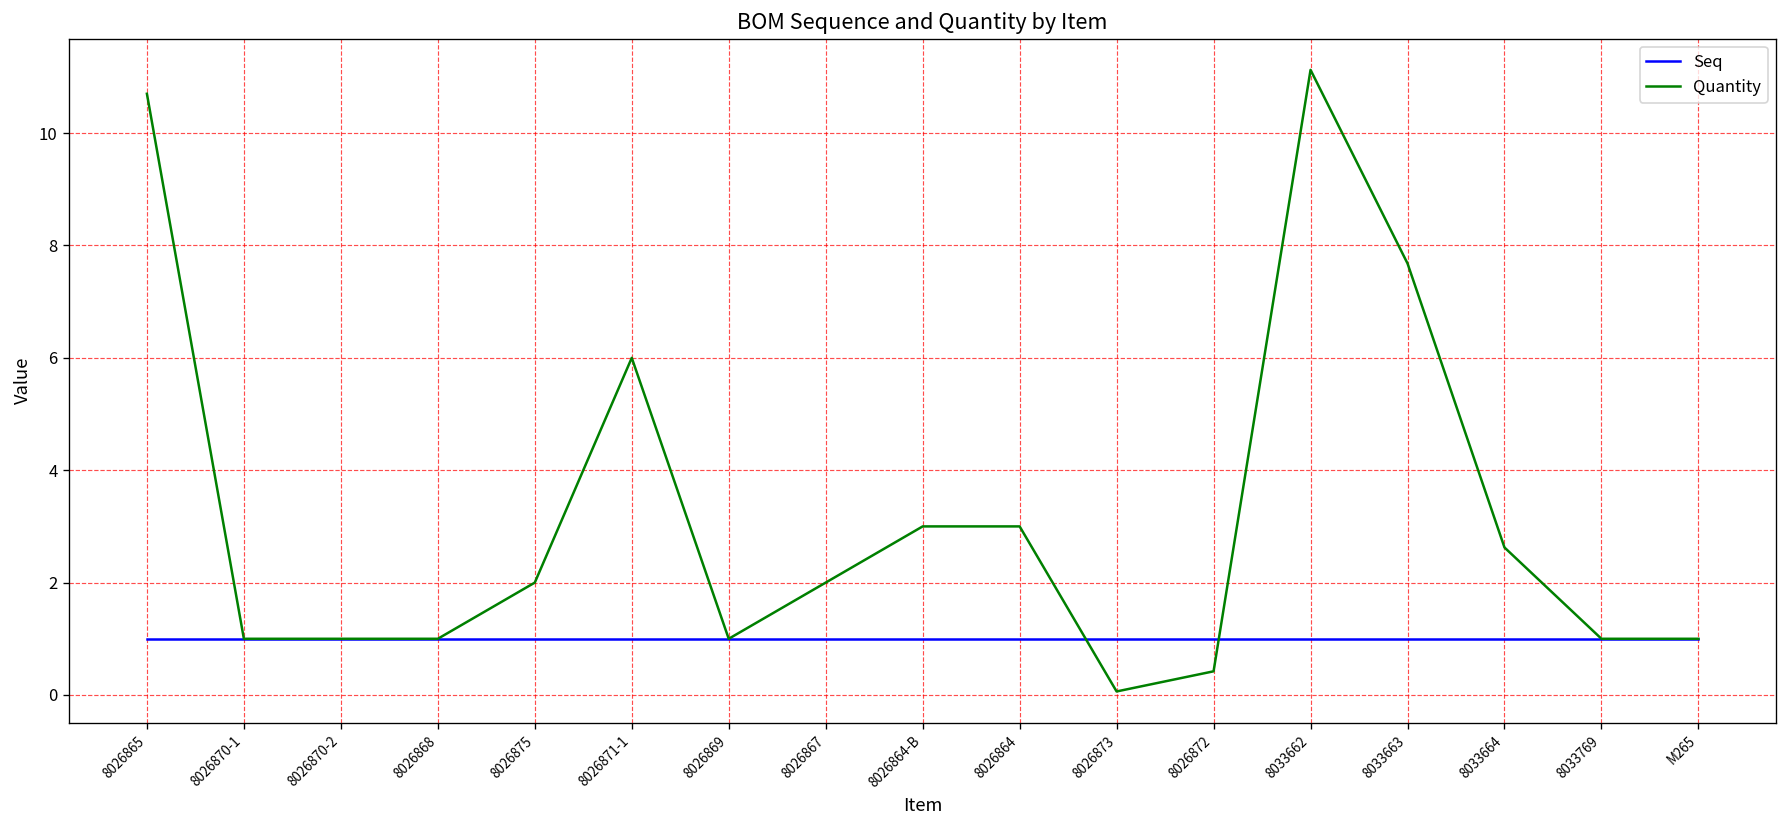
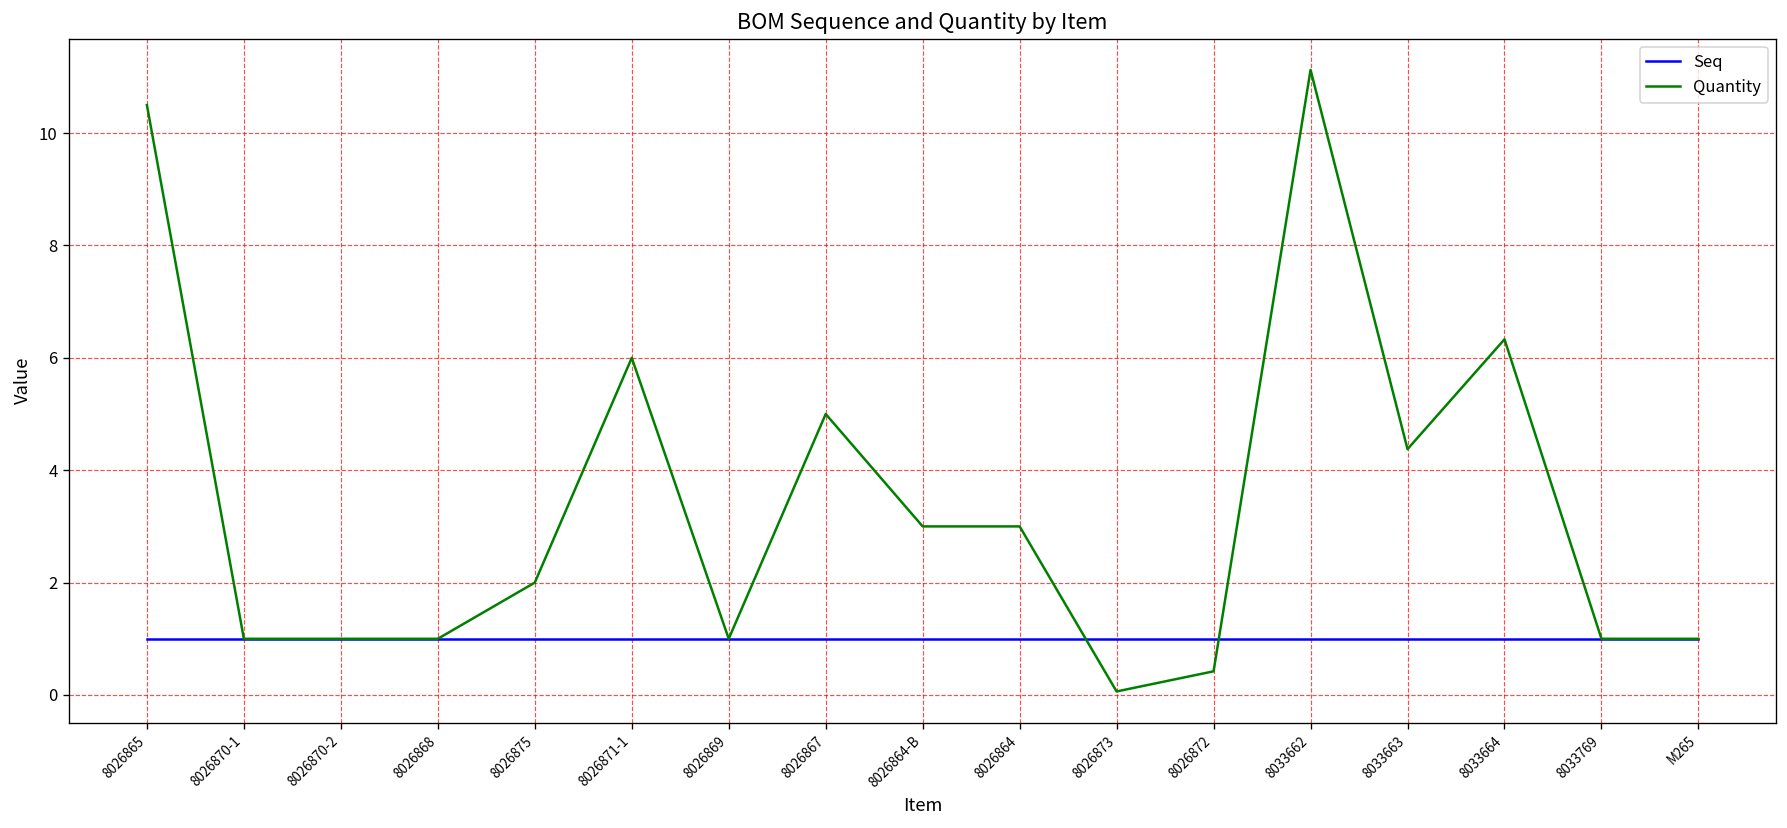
Quantity, 8026865: 10.7 -> 10.5
Quantity, 8026867: 2 -> 5
Quantity, 8033663: 7.7 -> 4.4
Quantity, 8033664: 2.6 -> 6.3
